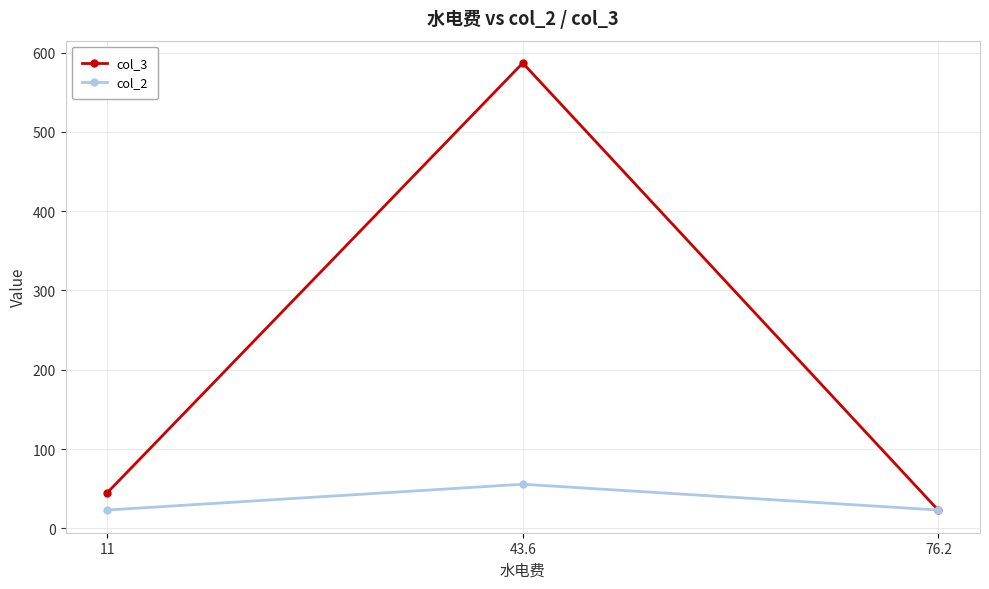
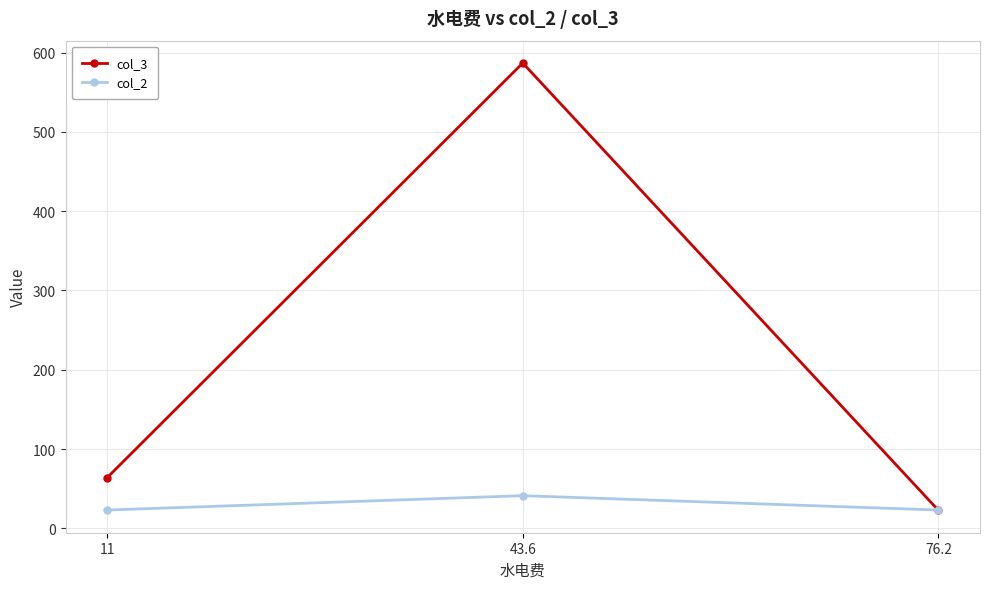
col_3, 11: 40 -> 60
col_2, 43.6: 60 -> 40
